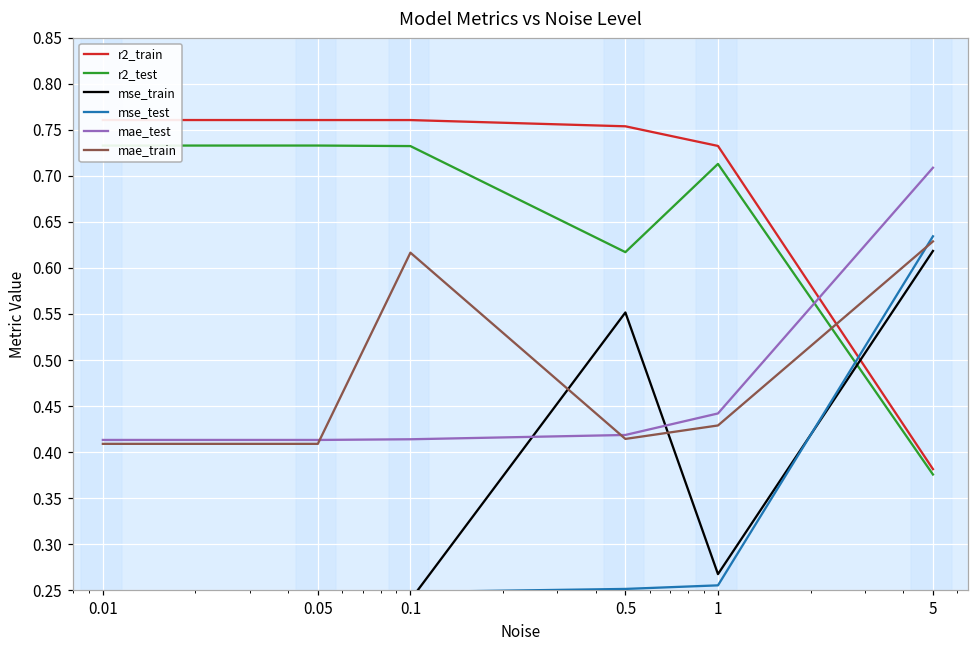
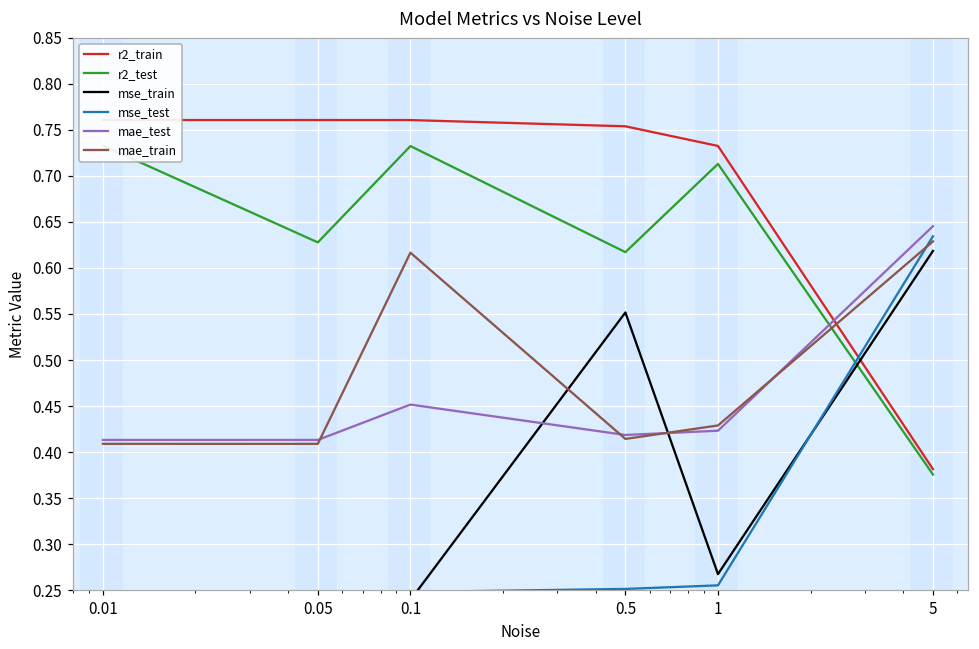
r2_test, 0.05: 0.73 -> 0.63
mae_test, 0.1: 0.41 -> 0.45
mae_test, 1: 0.44 -> 0.42
mae_test, 5: 0.71 -> 0.65
